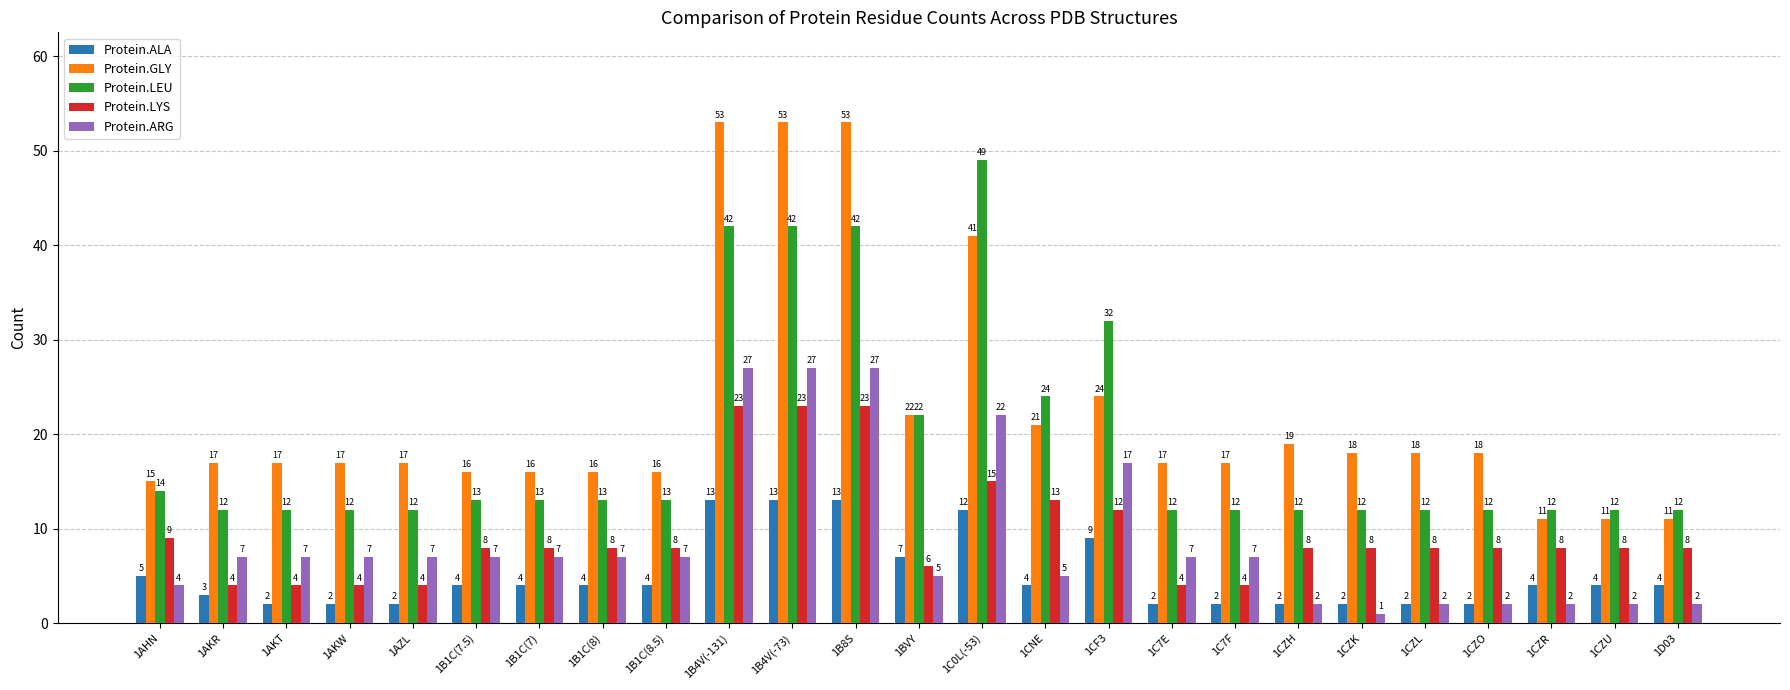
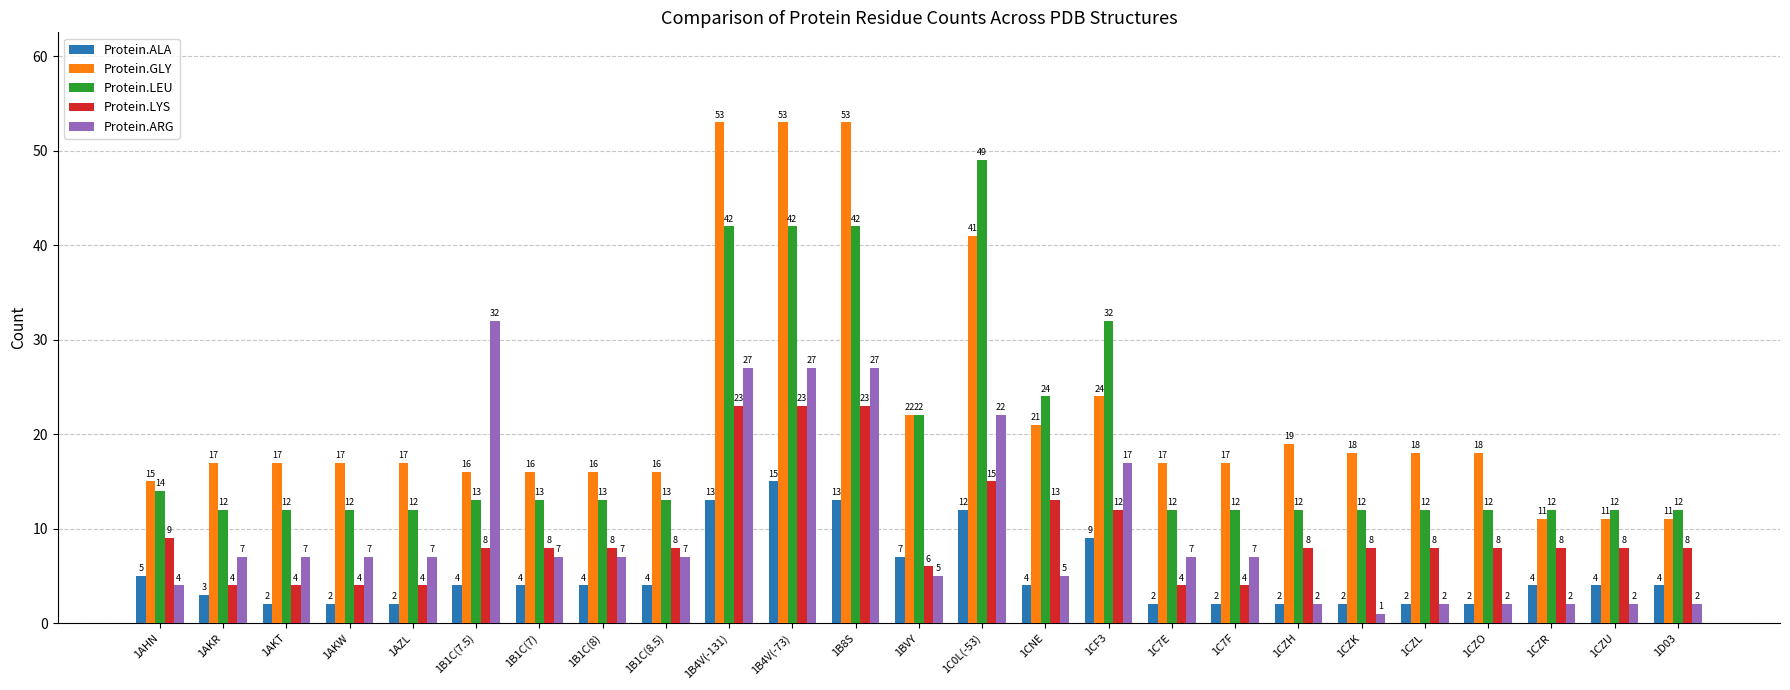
Protein.ARG, 1B1C(7.5): 7 -> 32
Protein.ALA, 1B4V(-73): 13 -> 15
